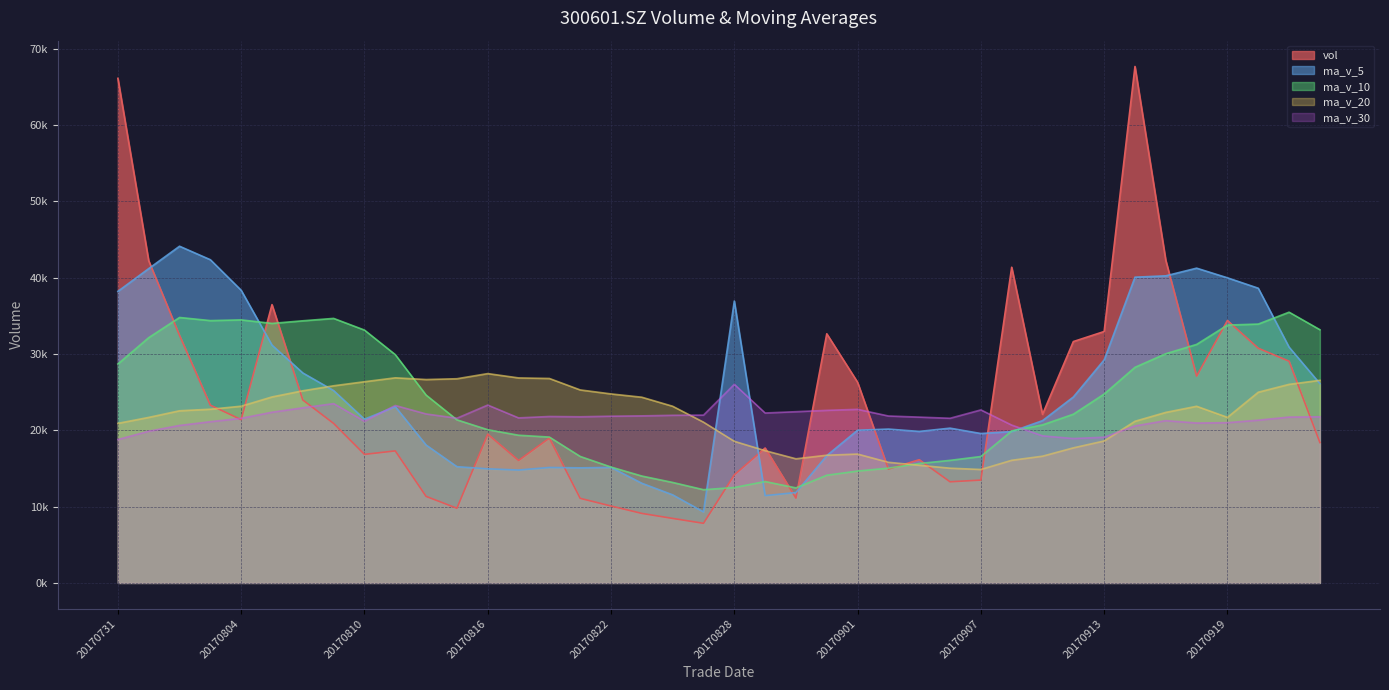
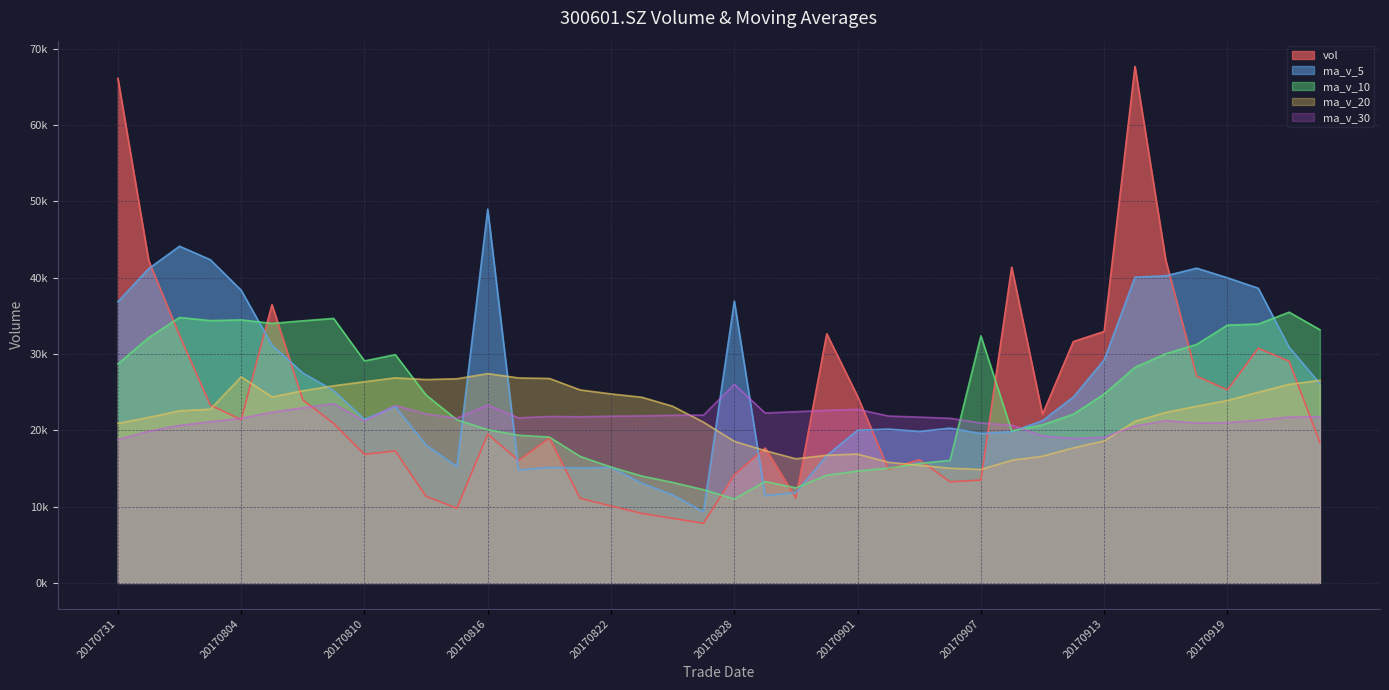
ma_v_5, 20170731: 38000 -> 37000
ma_v_20, 20170804: 23000 -> 27000
ma_v_10, 20170810: 33000 -> 29000
ma_v_5, 20170816: 15000 -> 49000
ma_v_10, 20170828: 12000 -> 11000
vol, 20170901: 26000 -> 24000
ma_v_10, 20170907: 17000 -> 32000
ma_v_30, 20170907: 23000 -> 21000
vol, 20170919: 34000 -> 25000
ma_v_20, 20170919: 22000 -> 24000
